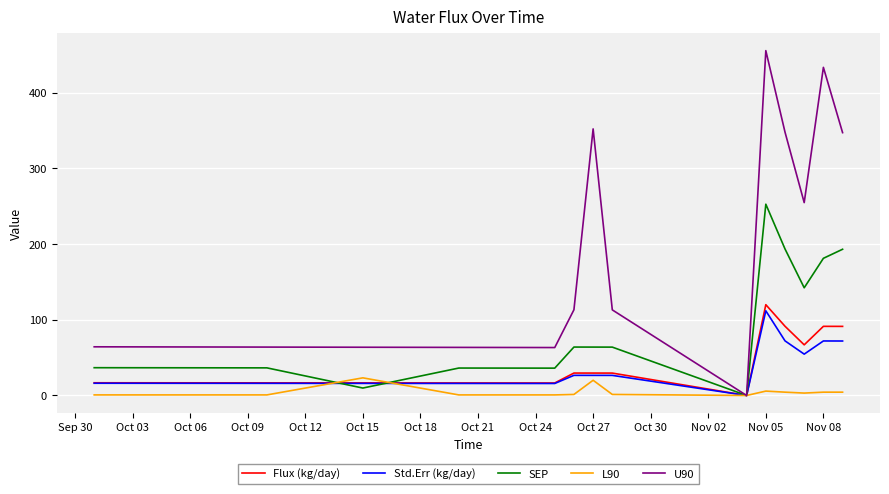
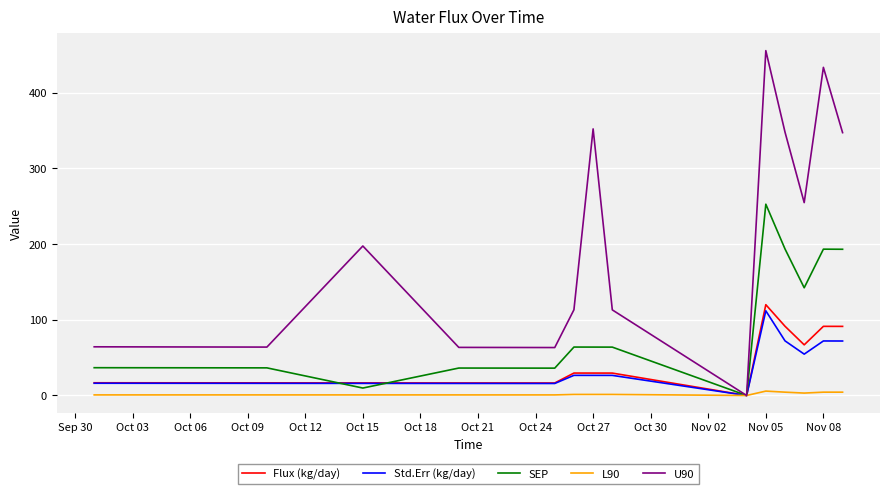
L90, Oct 15: 20 -> 0
U90, Oct 15: 60 -> 200
L90, Oct 27: 20 -> 0
SEP, Nov 08: 180 -> 190
